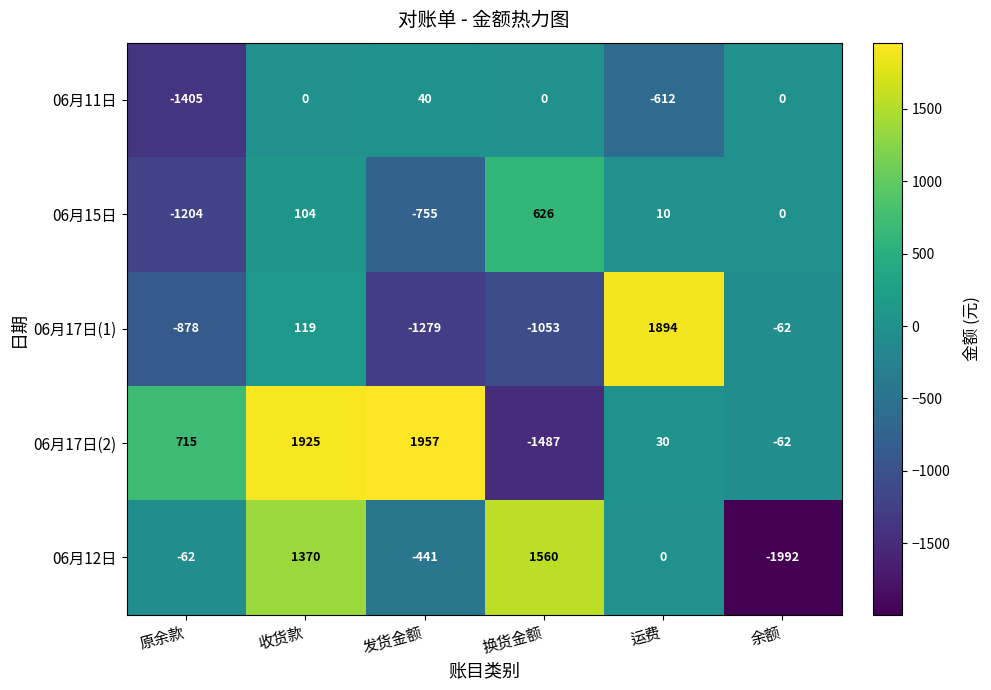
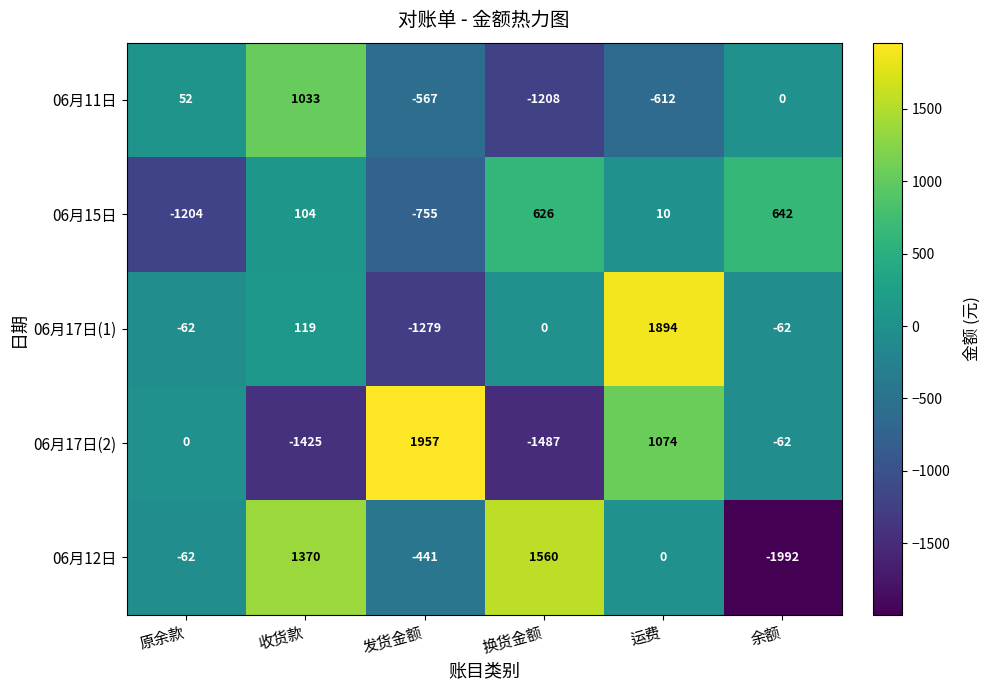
06月11日, 原余款: -1405 -> 52
06月11日, 收货款: 0 -> 1033
06月11日, 发货金额: 40 -> -567
06月11日, 换货金额: 0 -> -1208
06月15日, 余额: 0 -> 642
06月17日(1), 原余款: -878 -> -62
06月17日(1), 换货金额: -1053 -> 0
06月17日(2), 原余款: 715 -> 0
06月17日(2), 收货款: 1925 -> -1425
06月17日(2), 运费: 30 -> 1074
